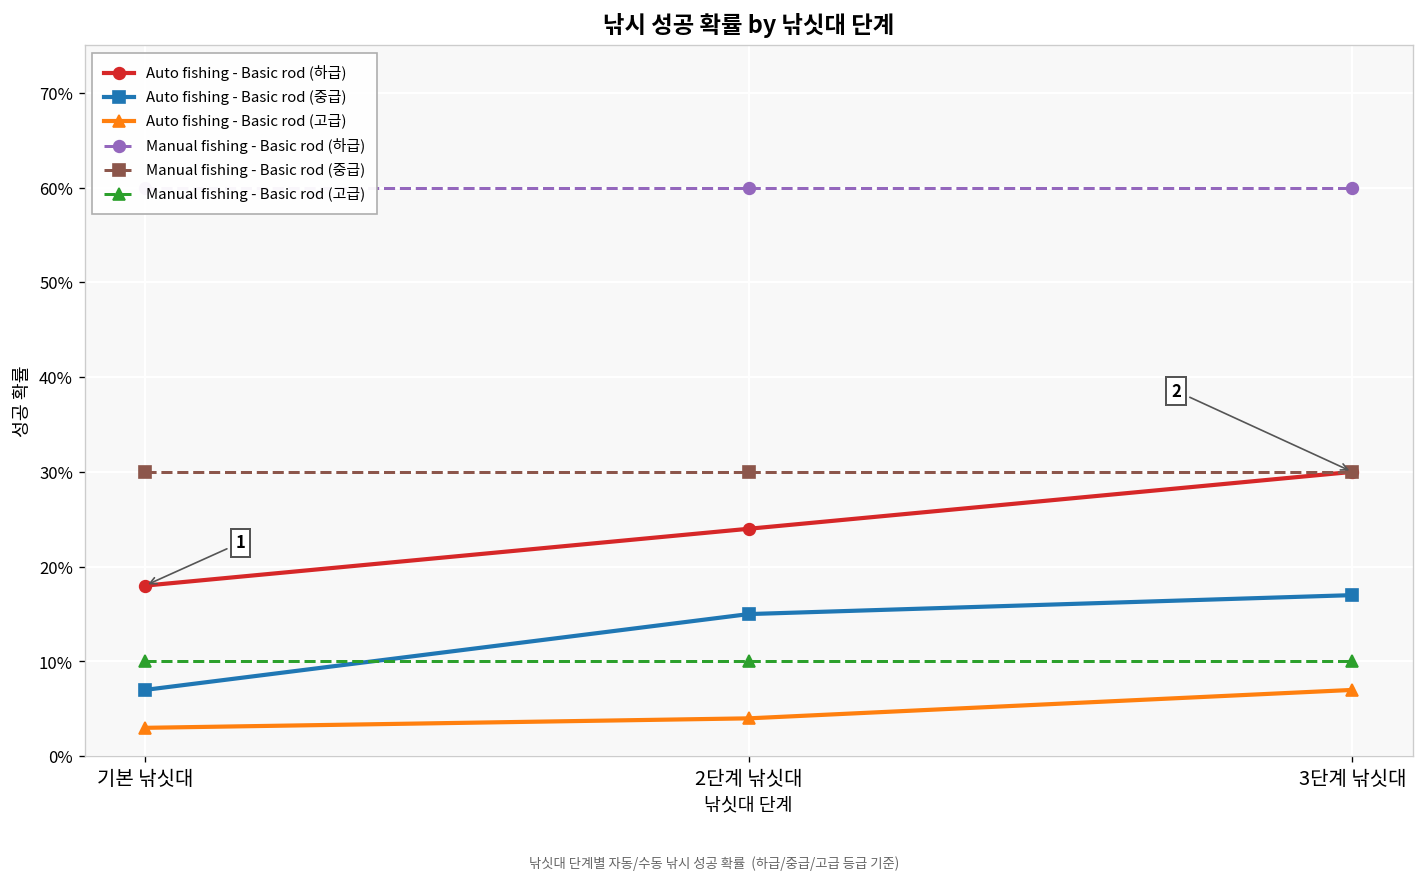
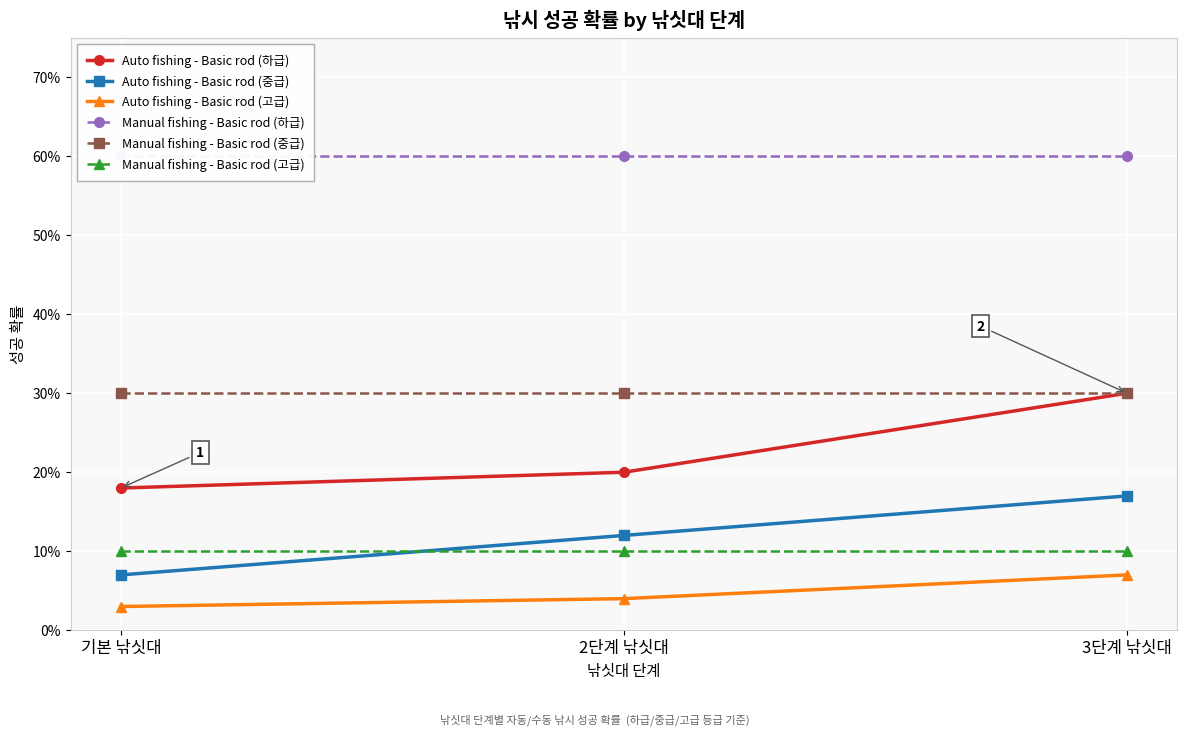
Auto fishing - Basic rod (하급), 2단계 낚싯대: 24% -> 20%
Auto fishing - Basic rod (중급), 2단계 낚싯대: 15% -> 12%
